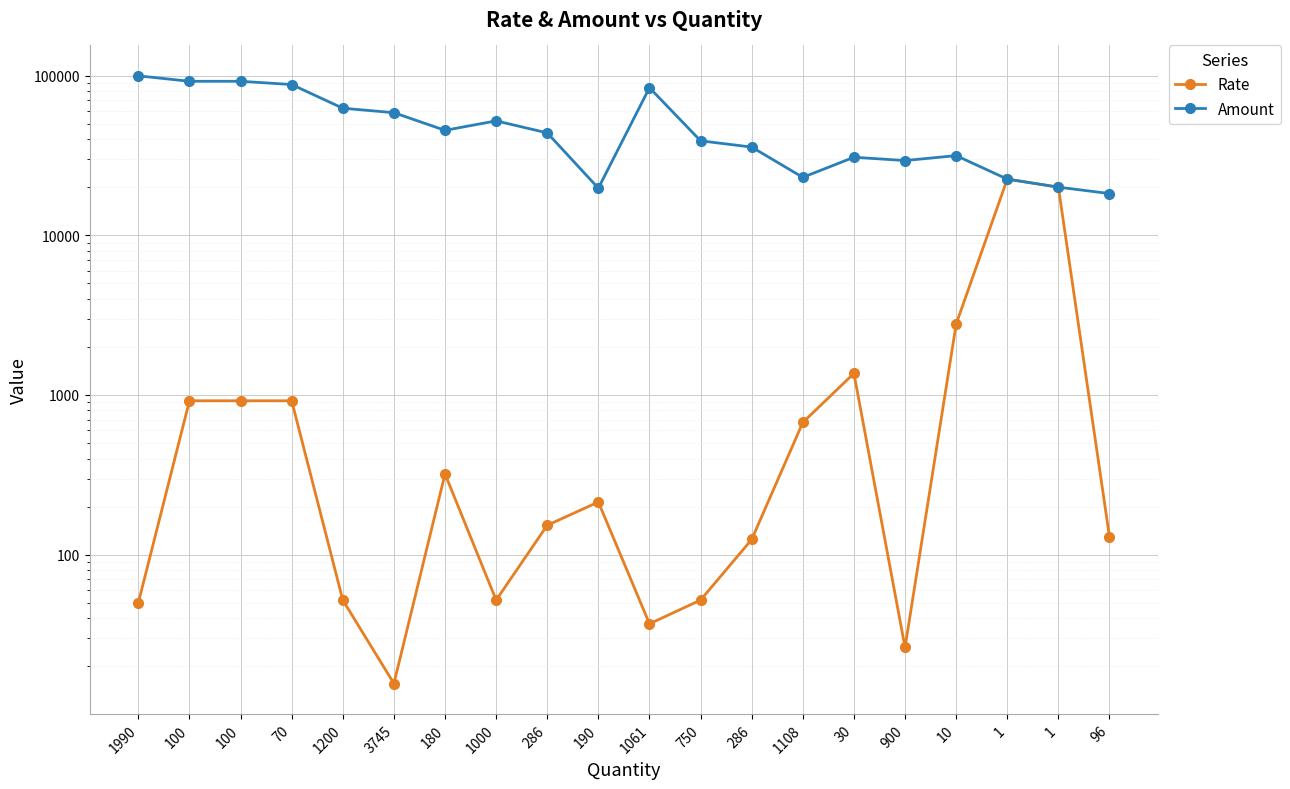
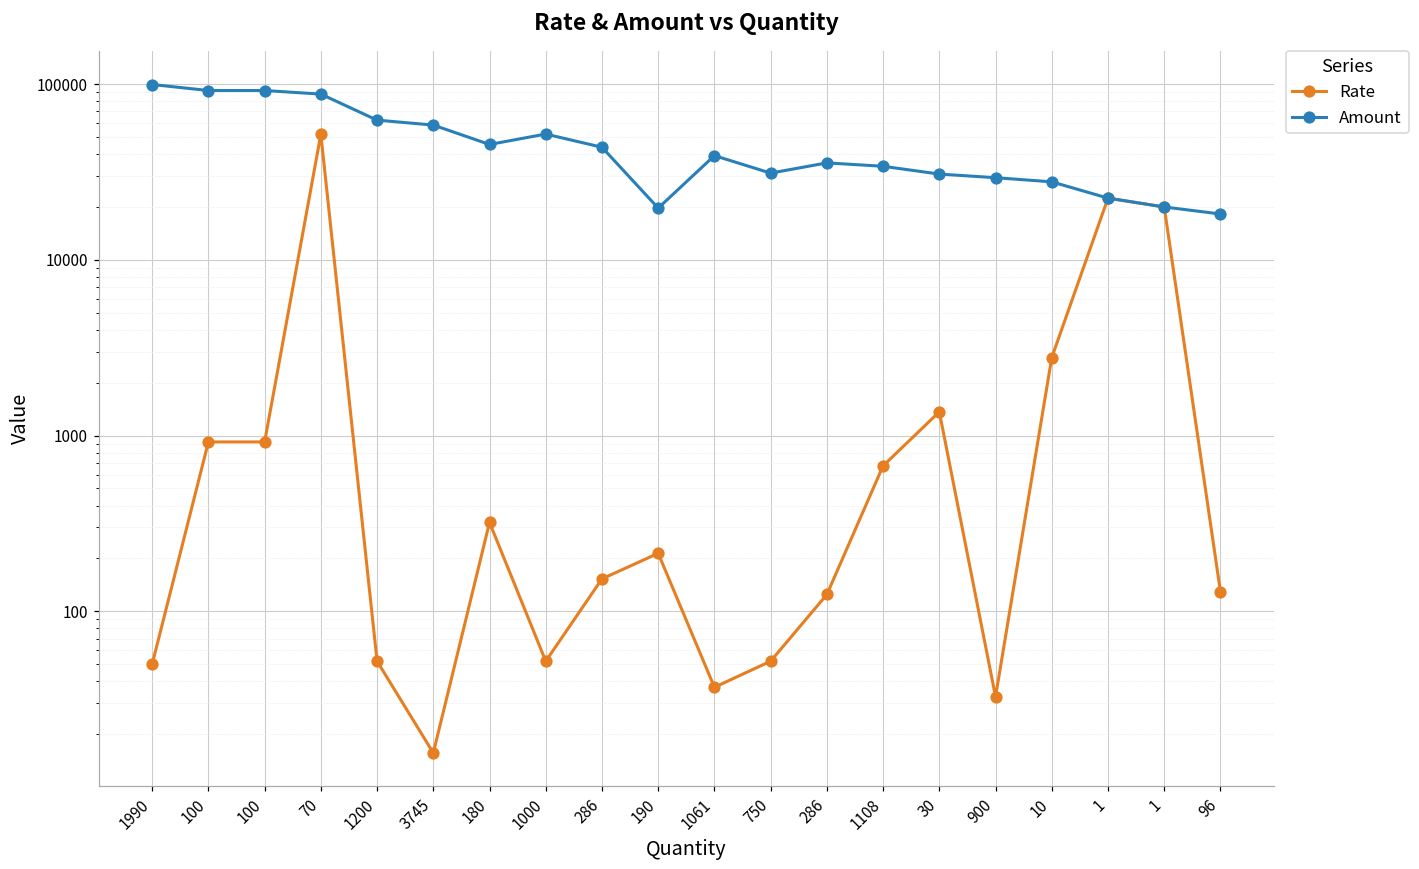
Rate, 70: 900 -> 52000
Amount, 1061: 80000 -> 39000
Amount, 750: 39000 -> 31000
Amount, 1108: 23000 -> 34000
Rate, 900: 26 -> 33
Amount, 10: 32000 -> 28000
